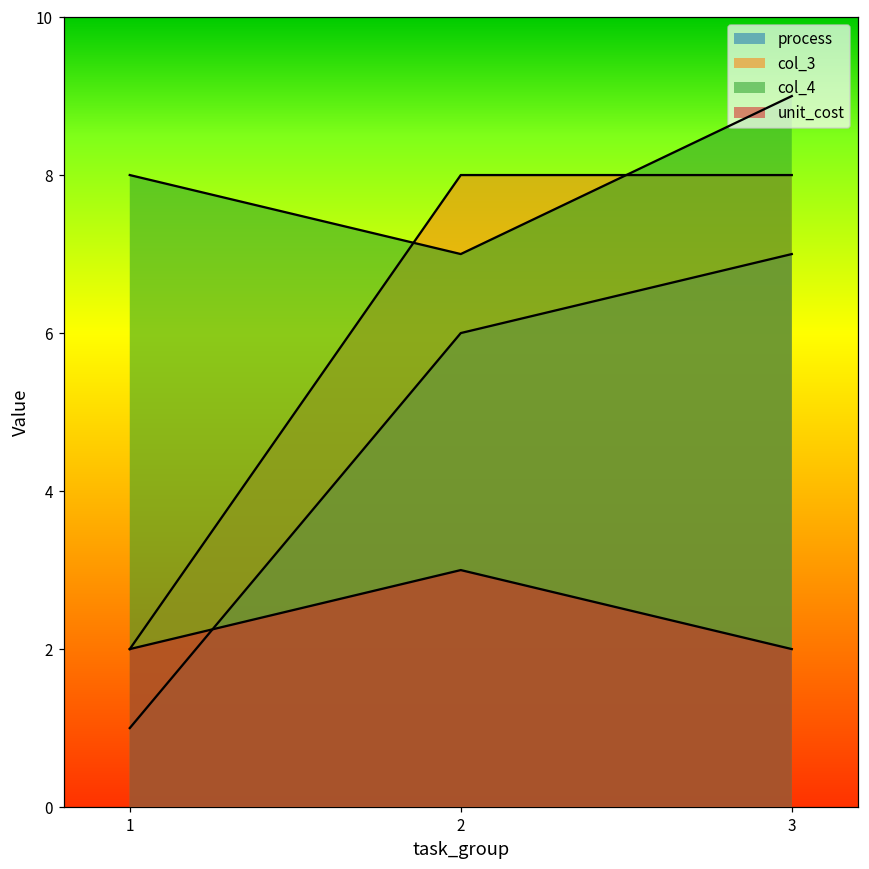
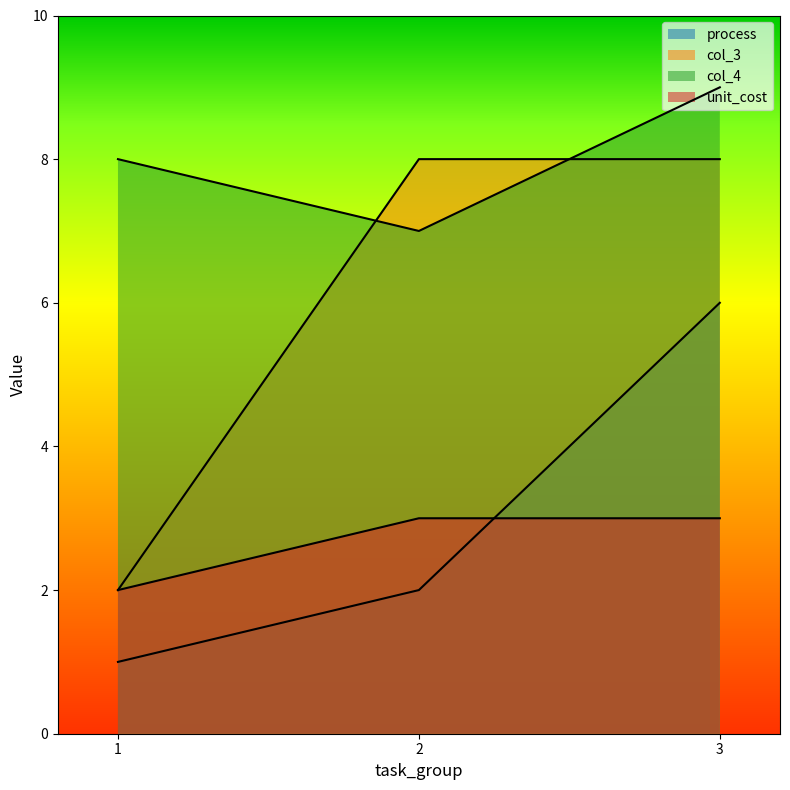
process, 2: 6 -> 2
process, 3: 7 -> 6
unit_cost, 3: 2 -> 3
